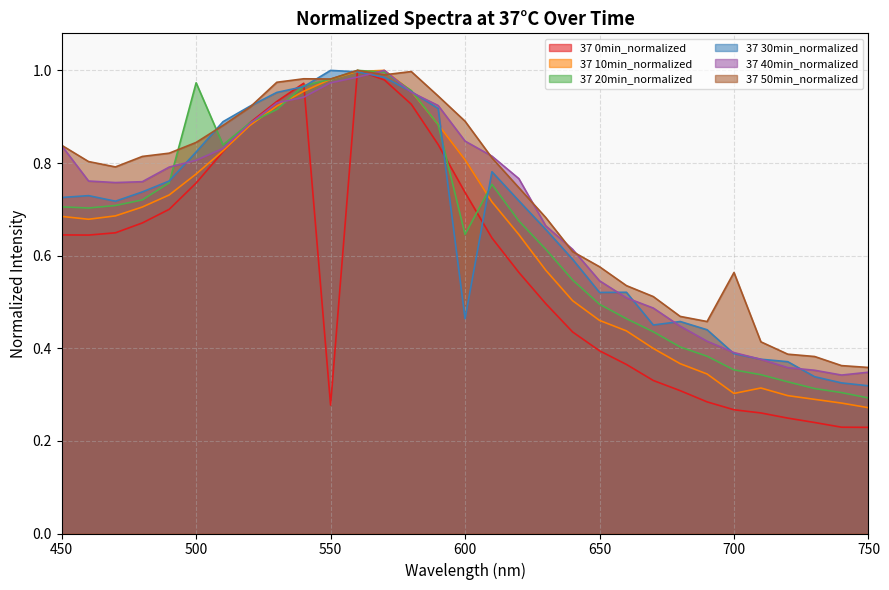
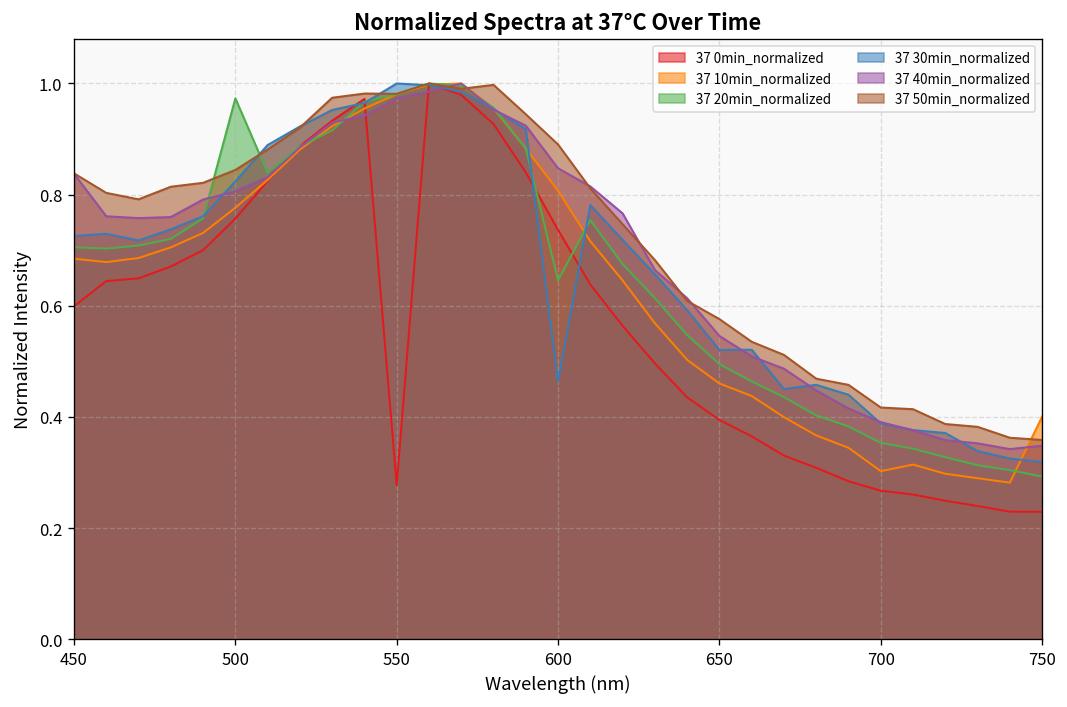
37 0min_normalized, 450: 0.64 -> 0.60
37 50min_normalized, 700: 0.56 -> 0.42
37 10min_normalized, 750: 0.27 -> 0.40
